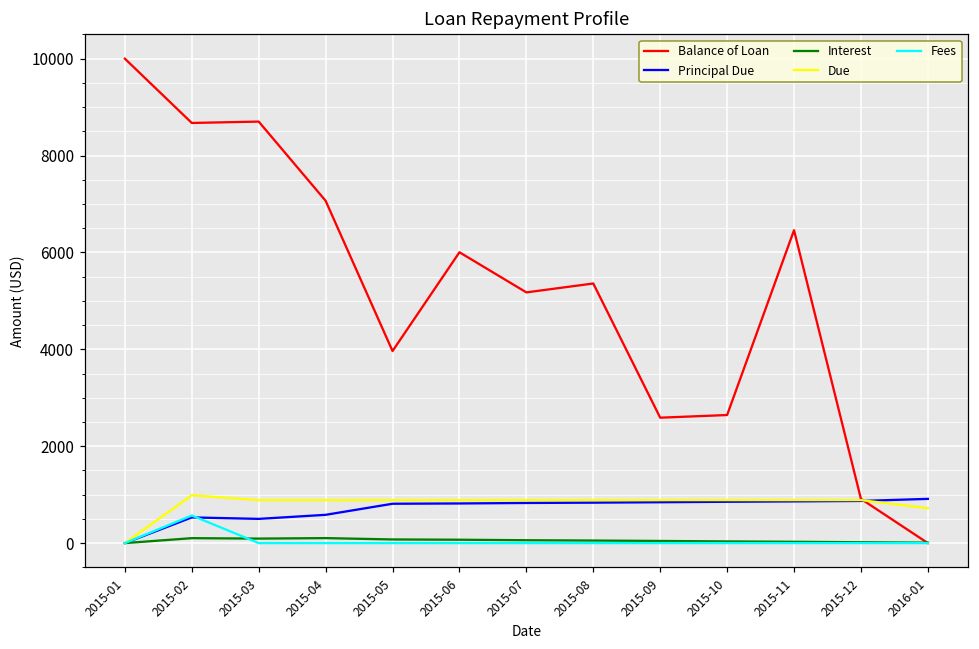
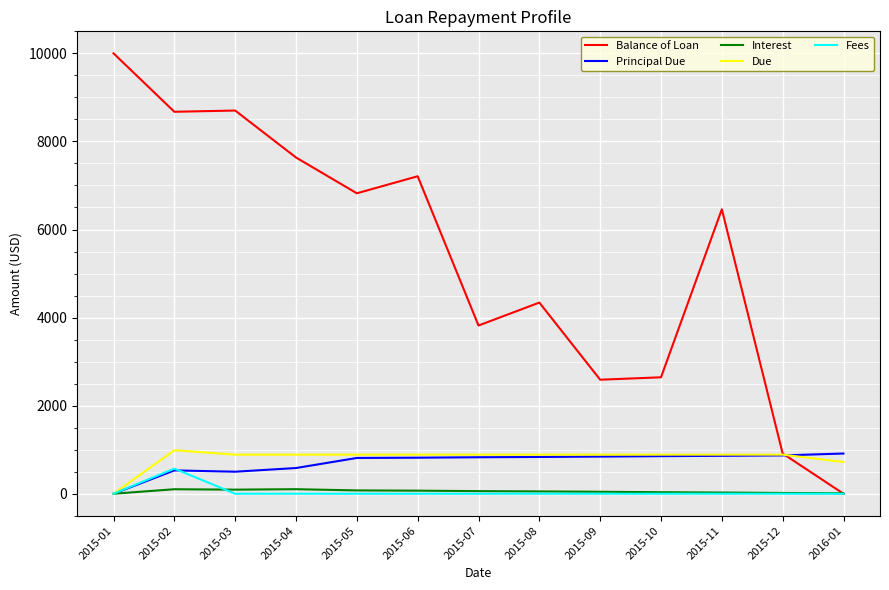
Balance of Loan, 2015-04: 7100 -> 7600
Balance of Loan, 2015-05: 4000 -> 6800
Balance of Loan, 2015-06: 6000 -> 7200
Balance of Loan, 2015-07: 5200 -> 3800
Balance of Loan, 2015-08: 5400 -> 4300
